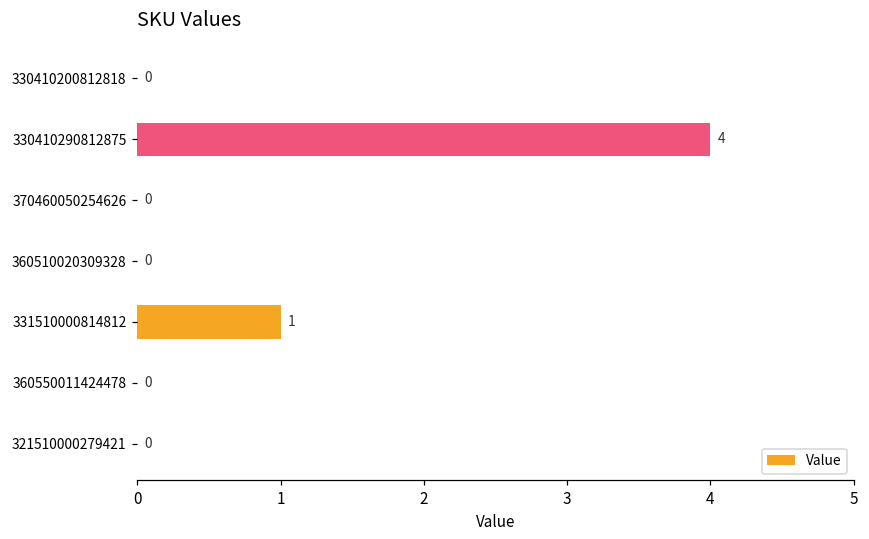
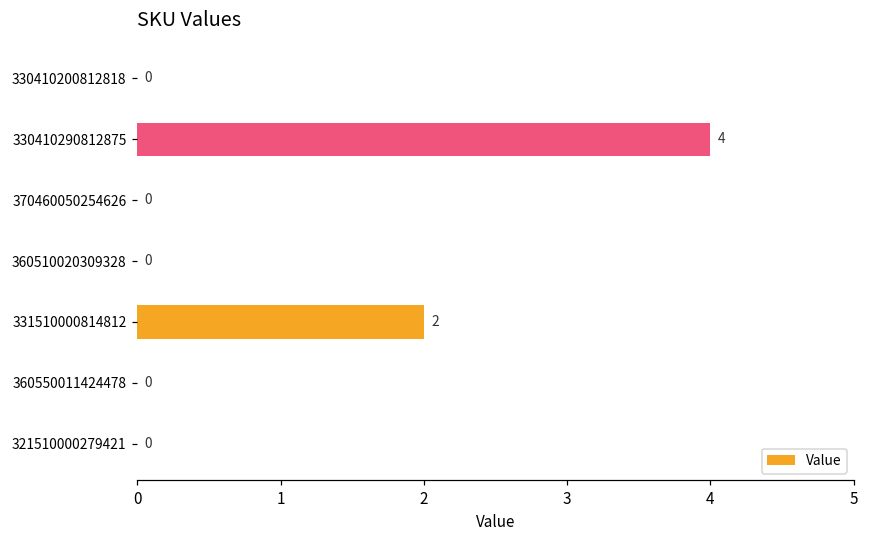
331510000814812: 1 -> 2
